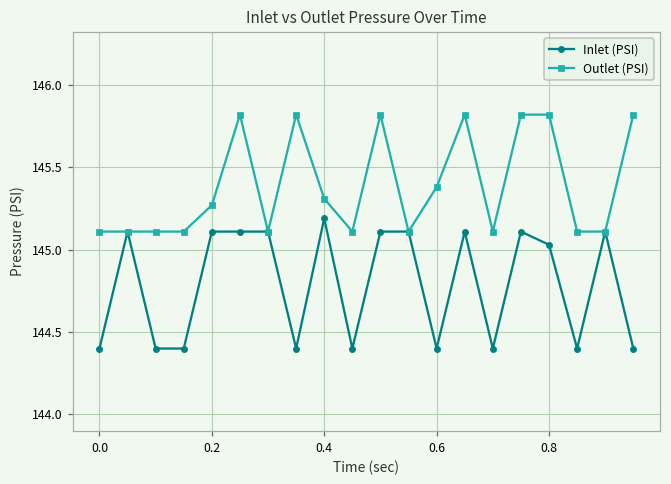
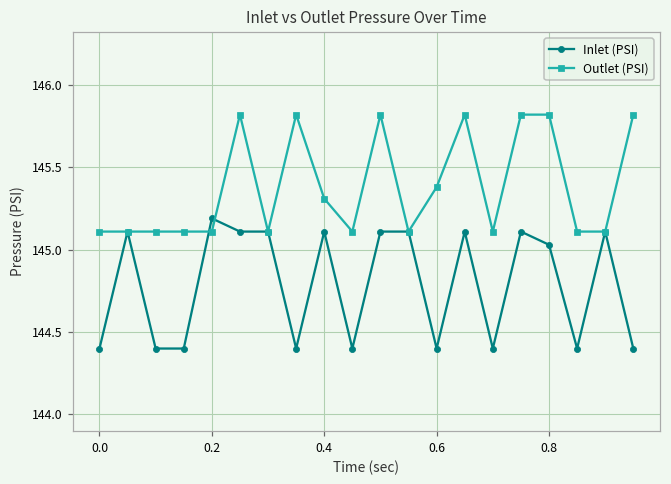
Inlet (PSI), 0.2: 145.11 -> 145.19
Outlet (PSI), 0.2: 145.27 -> 145.11
Inlet (PSI), 0.4: 145.19 -> 145.11
